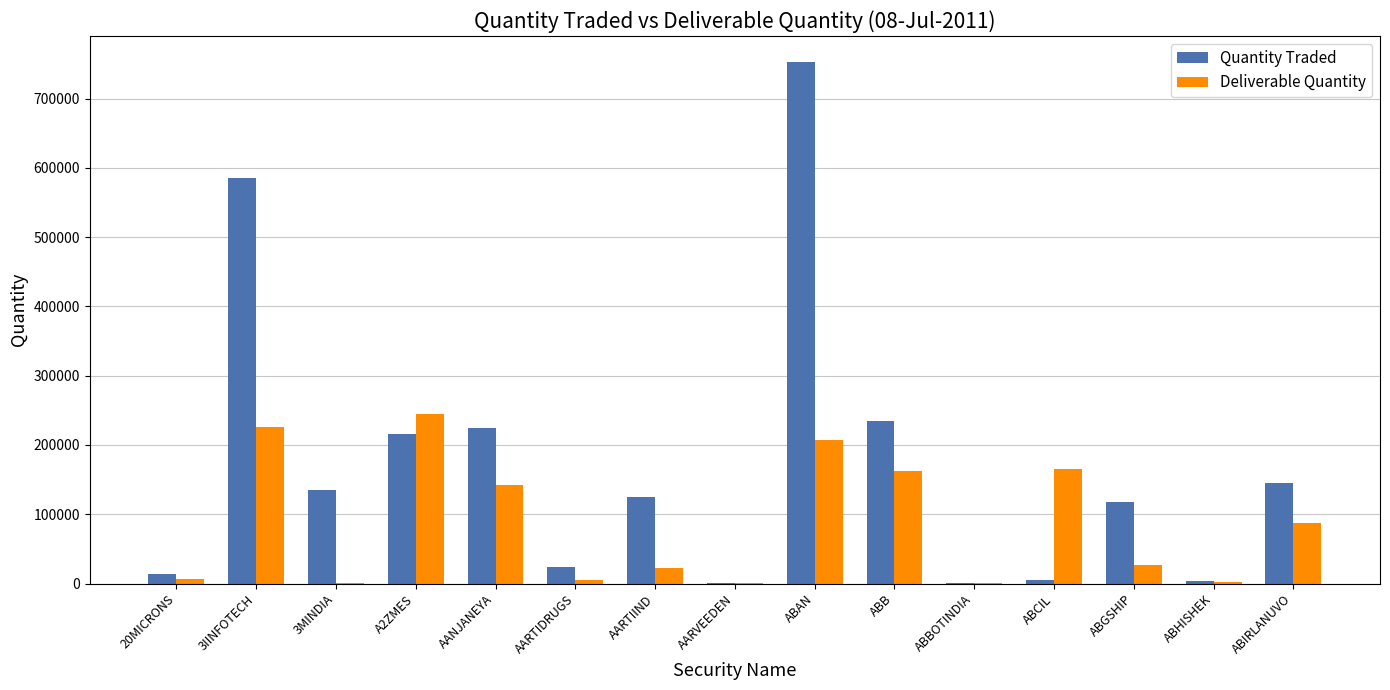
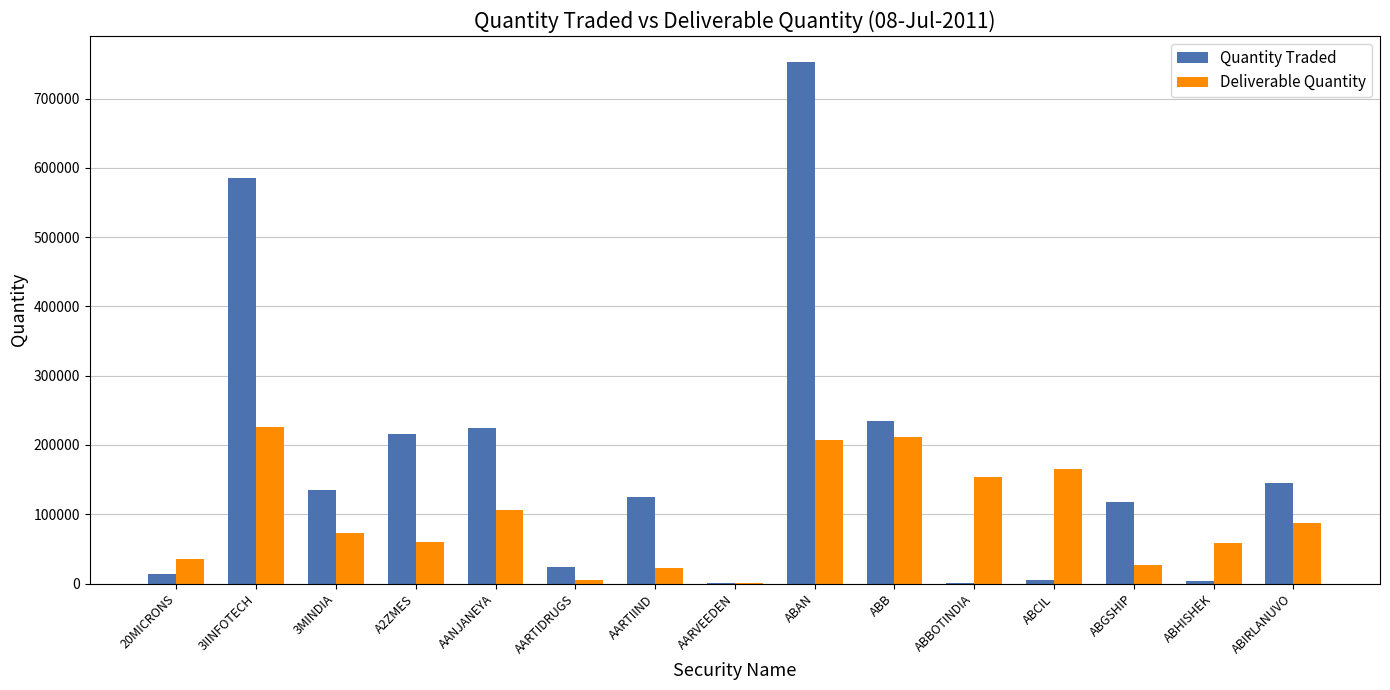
Deliverable Quantity, 20MICRONS: 10000 -> 40000
Deliverable Quantity, 3MINDIA: 0 -> 70000
Deliverable Quantity, A2ZMES: 250000 -> 60000
Deliverable Quantity, AANJANEYA: 140000 -> 110000
Deliverable Quantity, ABB: 160000 -> 210000
Deliverable Quantity, ABBOTINDIA: 0 -> 150000
Deliverable Quantity, ABHISHEK: 0 -> 60000
